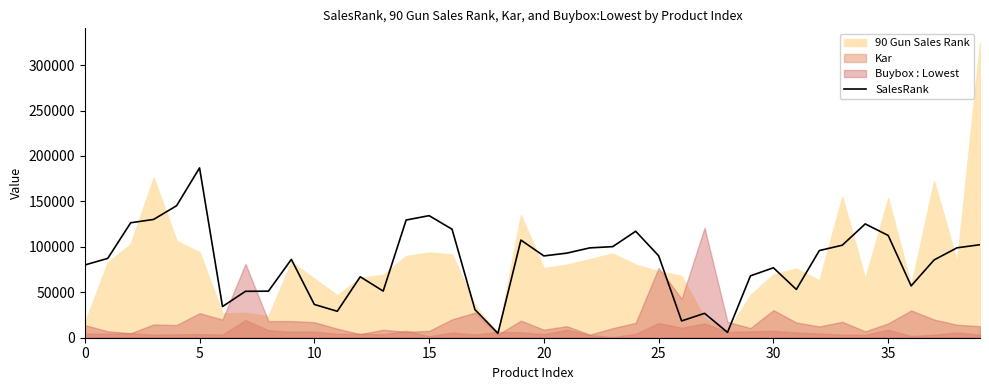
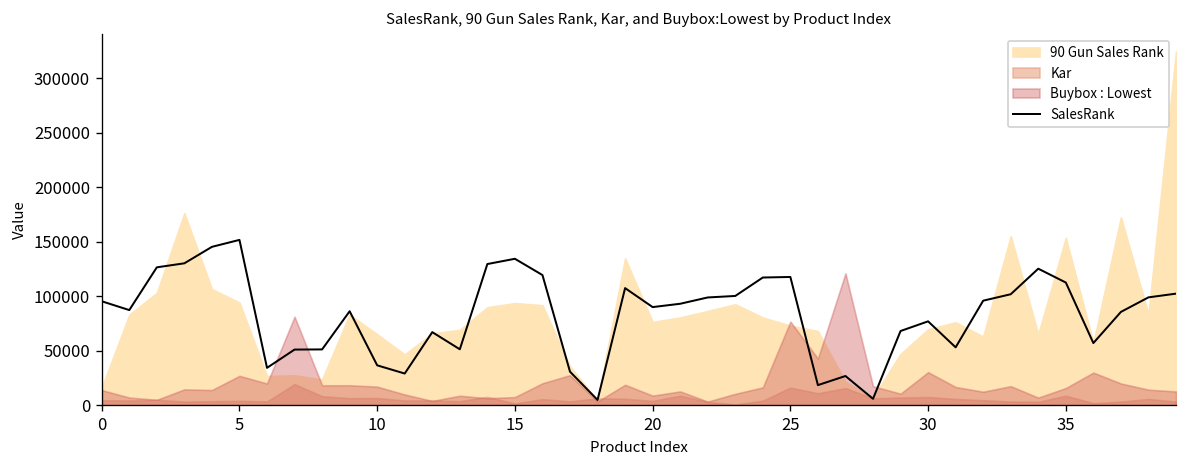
SalesRank, 0: 80000 -> 100000
SalesRank, 5: 190000 -> 150000
SalesRank, 25: 90000 -> 120000
